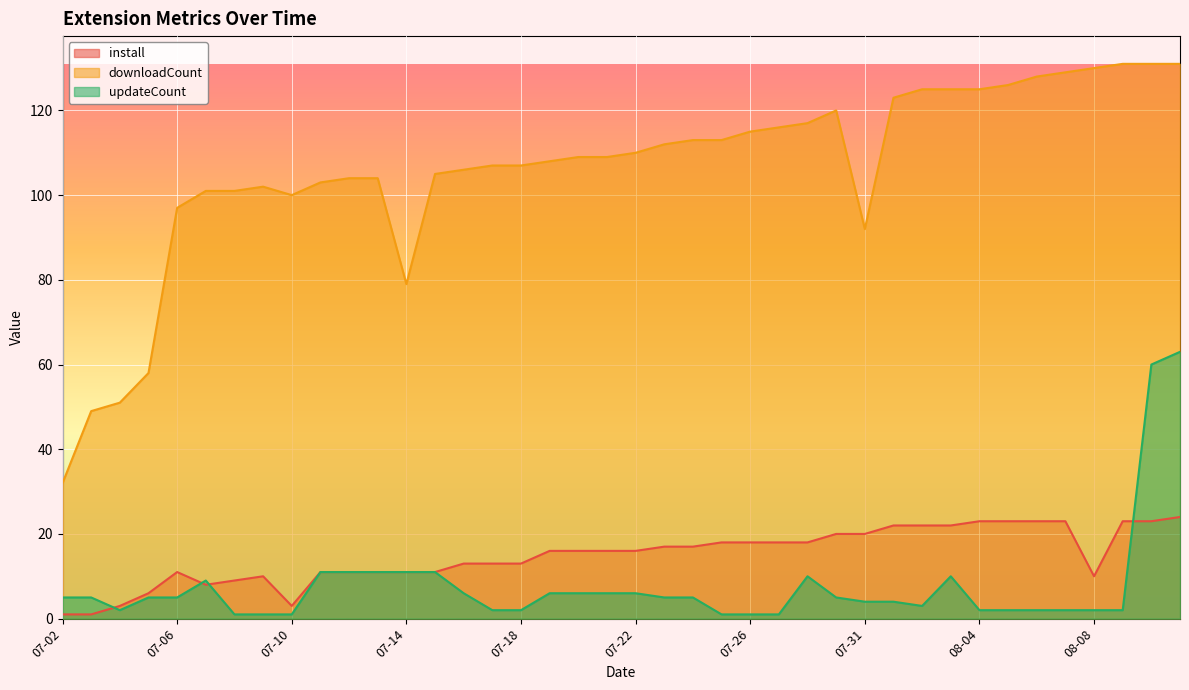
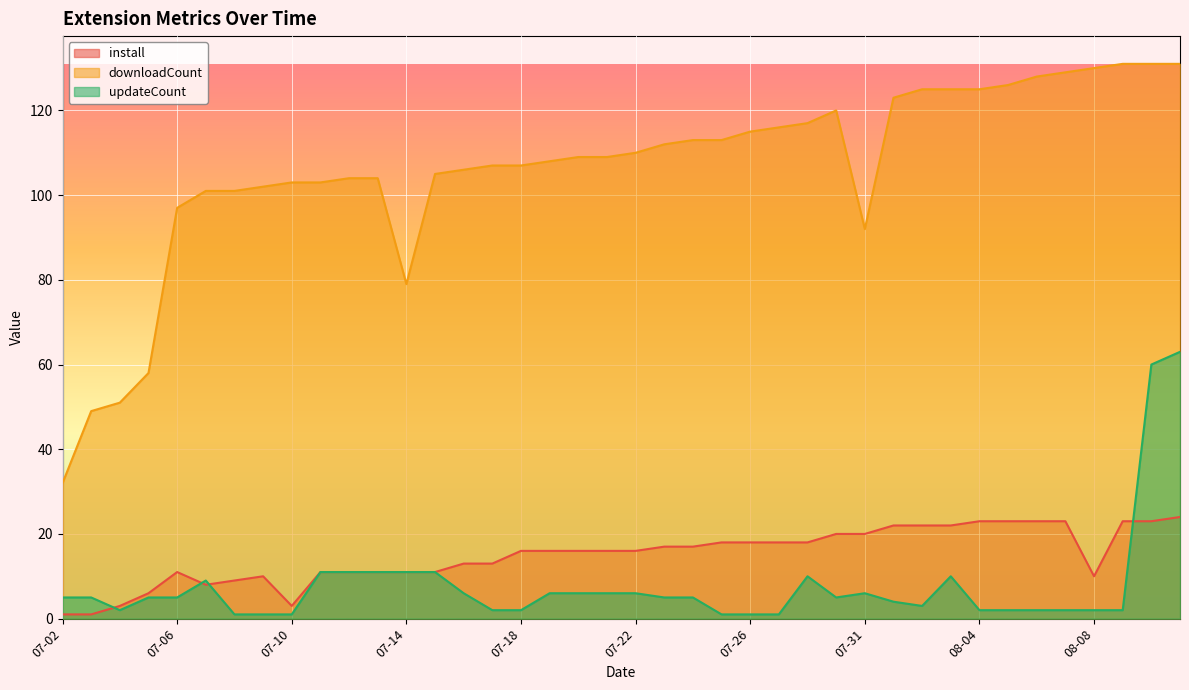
downloadCount, 07-10: 100 -> 103
install, 07-18: 13 -> 16
updateCount, 07-31: 4 -> 6
